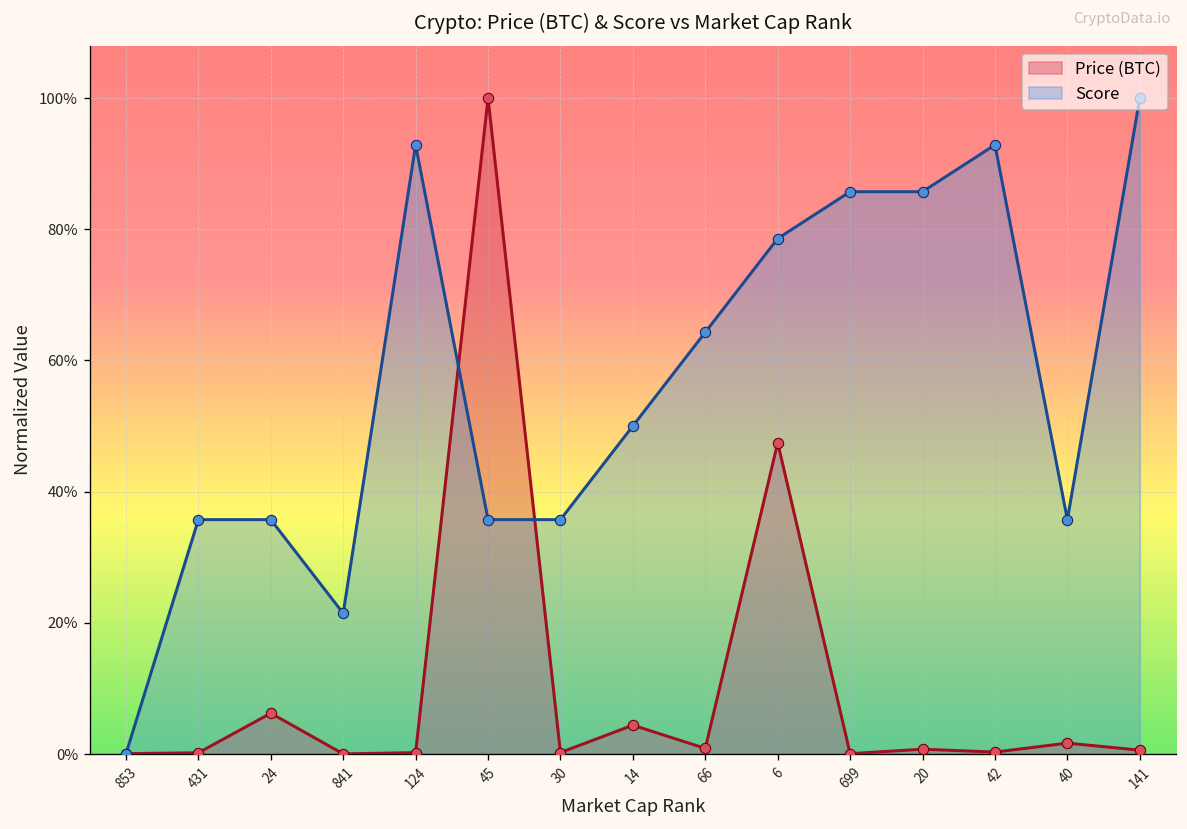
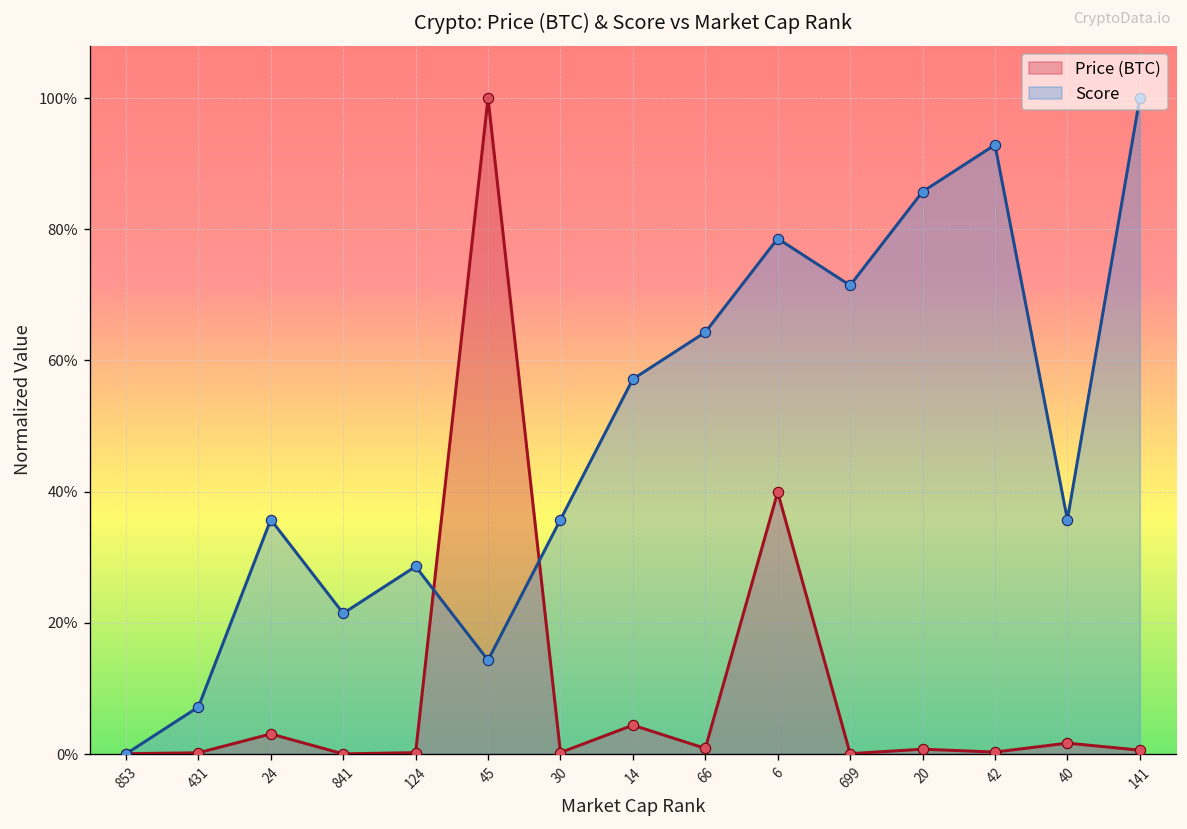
Score, 431: 36% -> 7%
Price (BTC), 24: 6% -> 3%
Score, 124: 93% -> 29%
Score, 45: 36% -> 14%
Score, 14: 50% -> 57%
Price (BTC), 6: 47% -> 40%
Score, 699: 86% -> 71%
